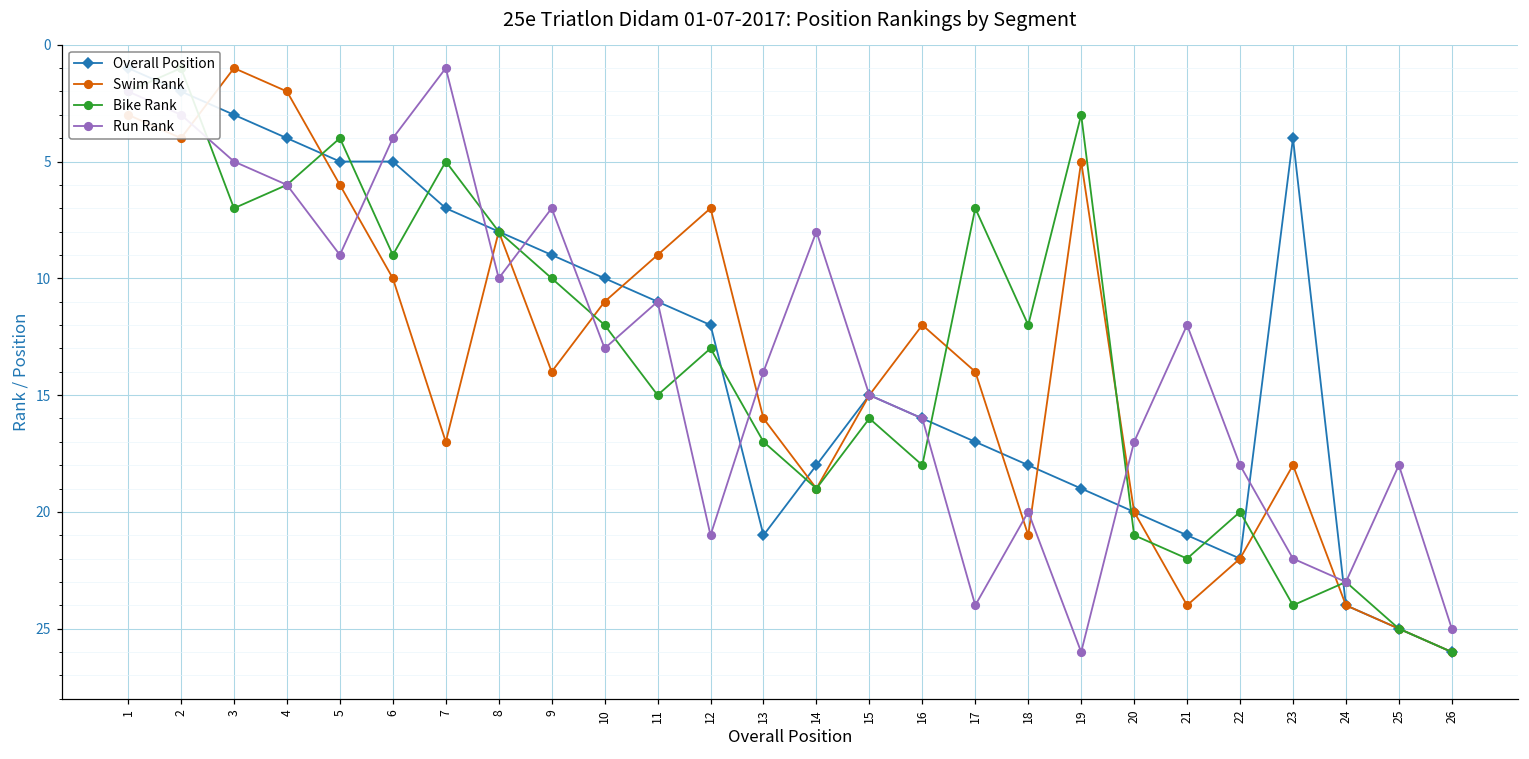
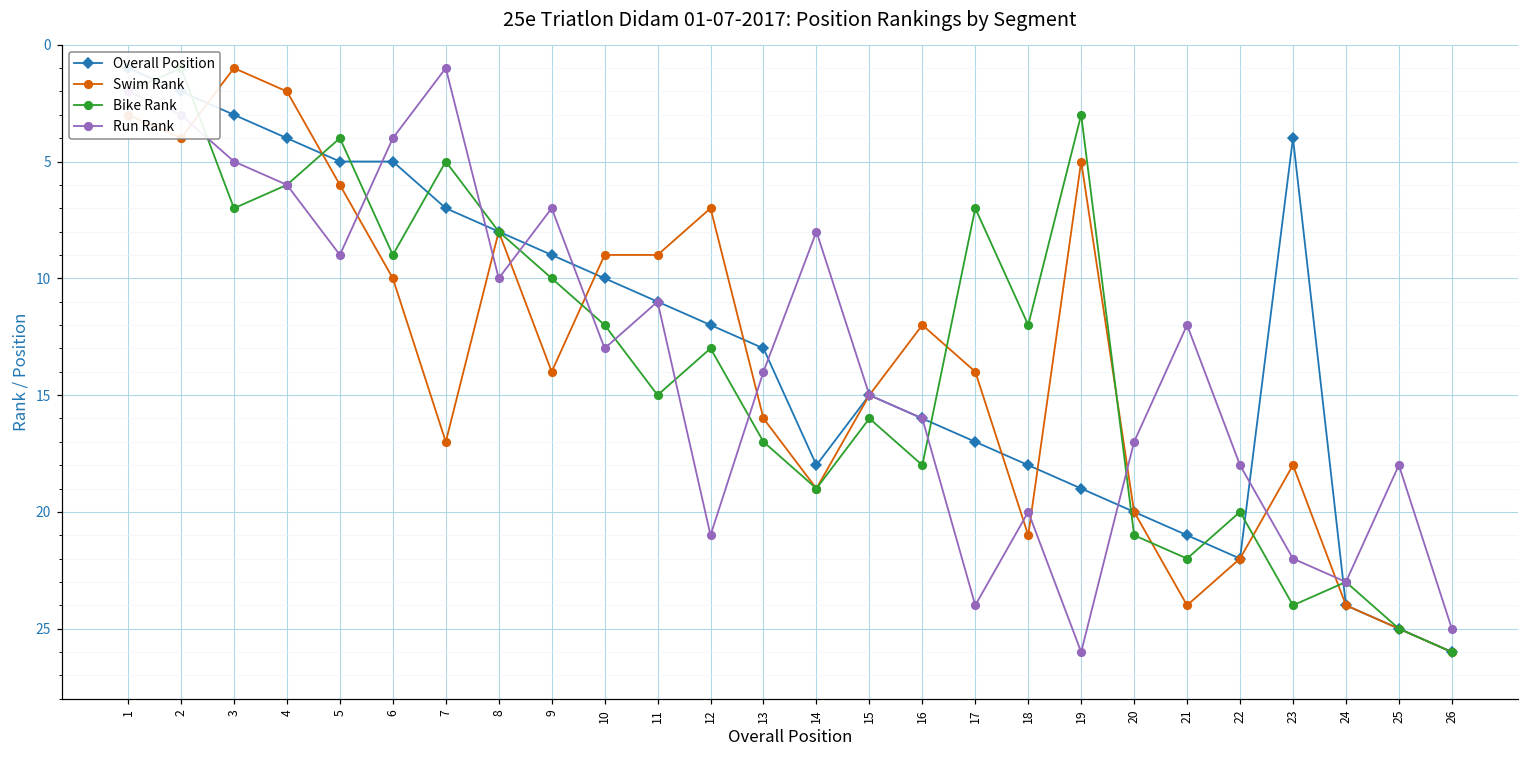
Swim Rank, 10: 11 -> 9
Overall Position, 13: 21 -> 13
